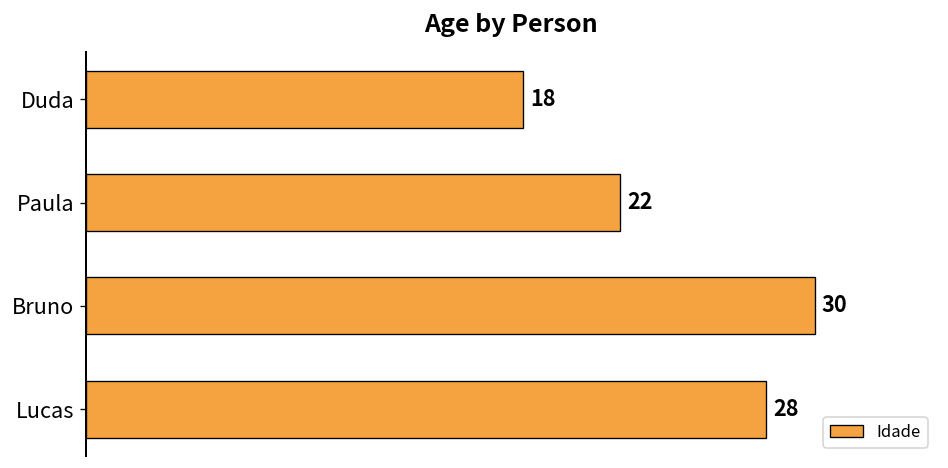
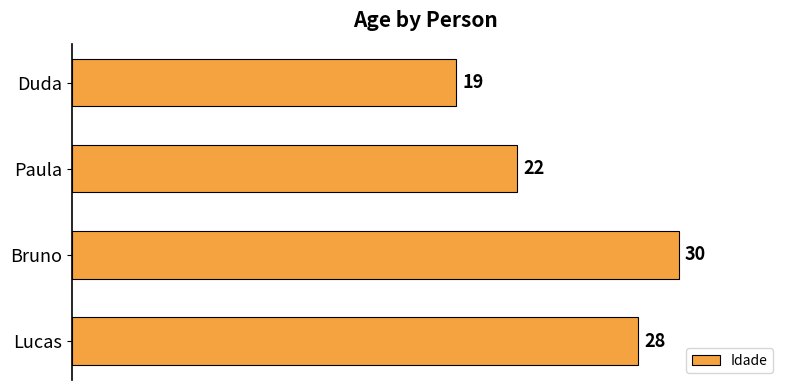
Duda: 18 -> 19
